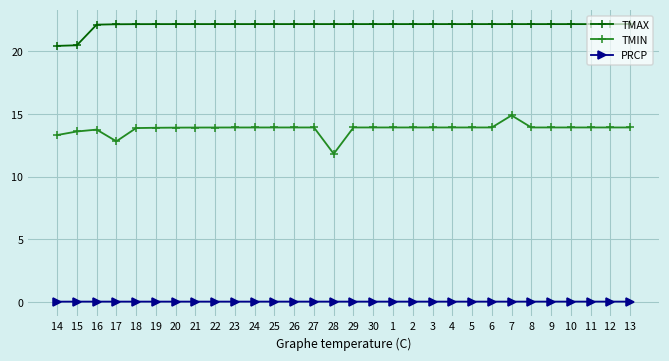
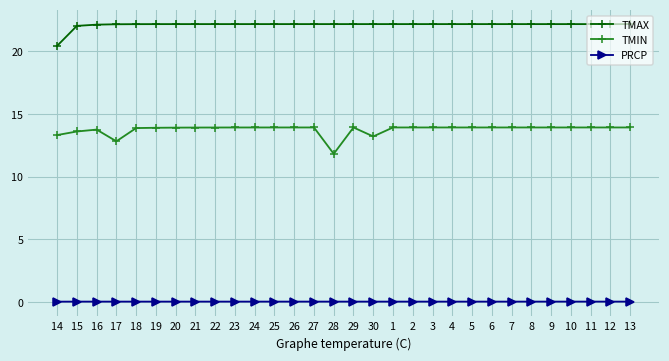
TMAX, 15: 20.5 -> 22.0
TMIN, 30: 13.9 -> 13.2
TMIN, 7: 14.9 -> 13.9
